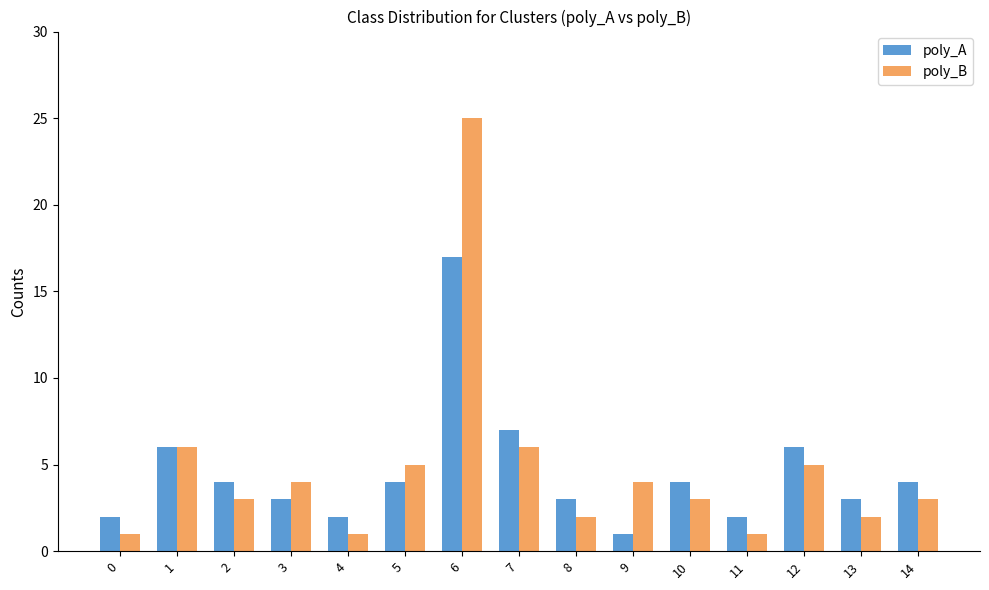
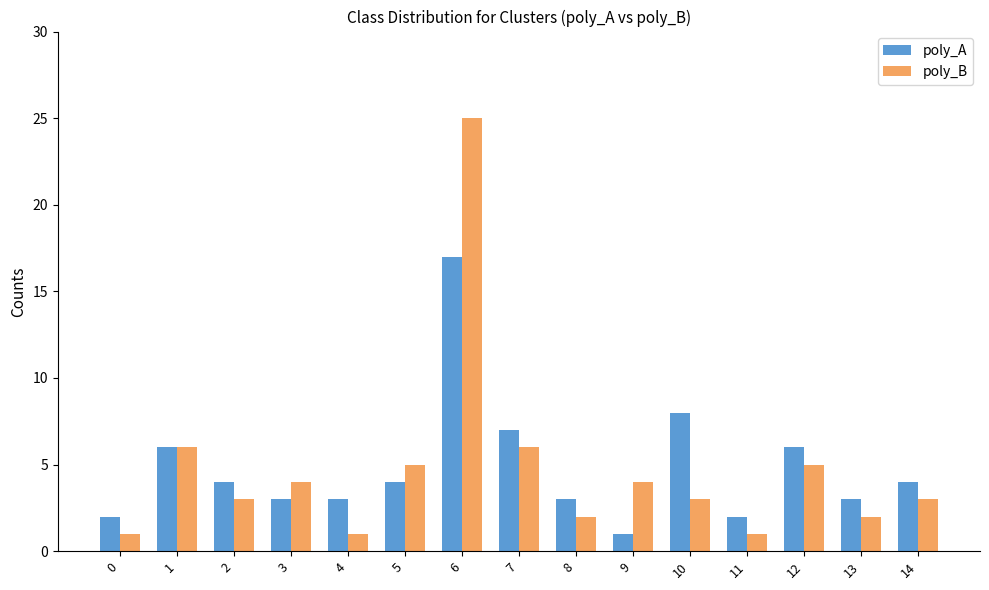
poly_A, 4: 2 -> 3
poly_A, 10: 4 -> 8
